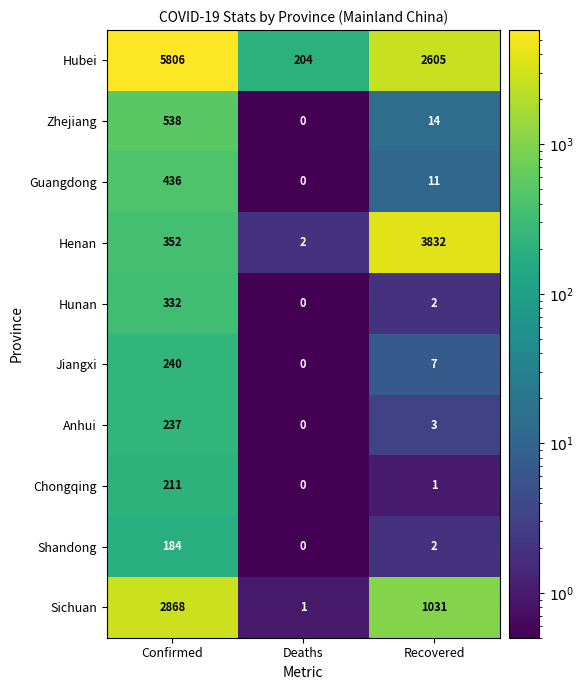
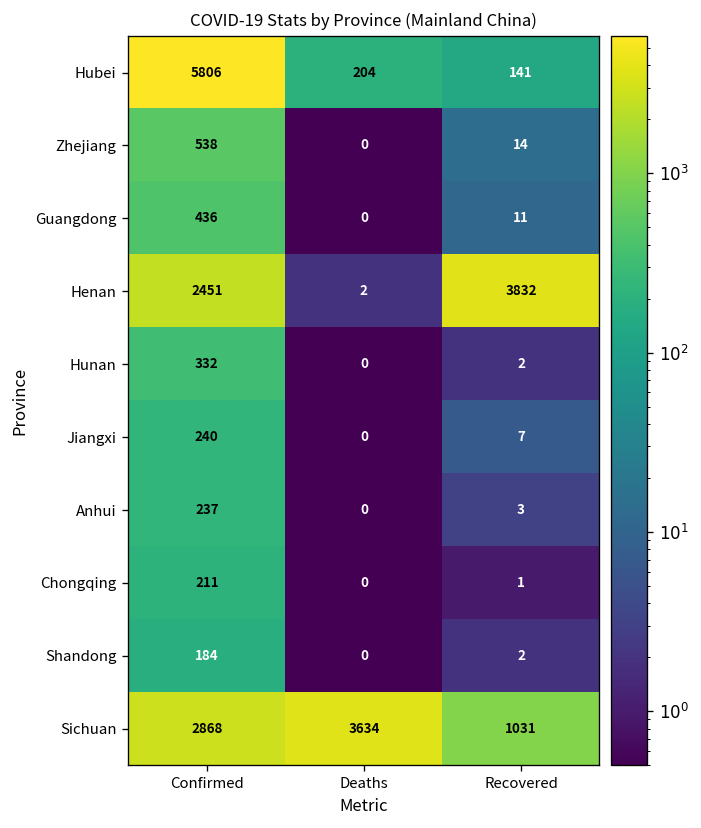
Hubei, Recovered: 2605 -> 141
Henan, Confirmed: 352 -> 2451
Sichuan, Deaths: 1 -> 3634
